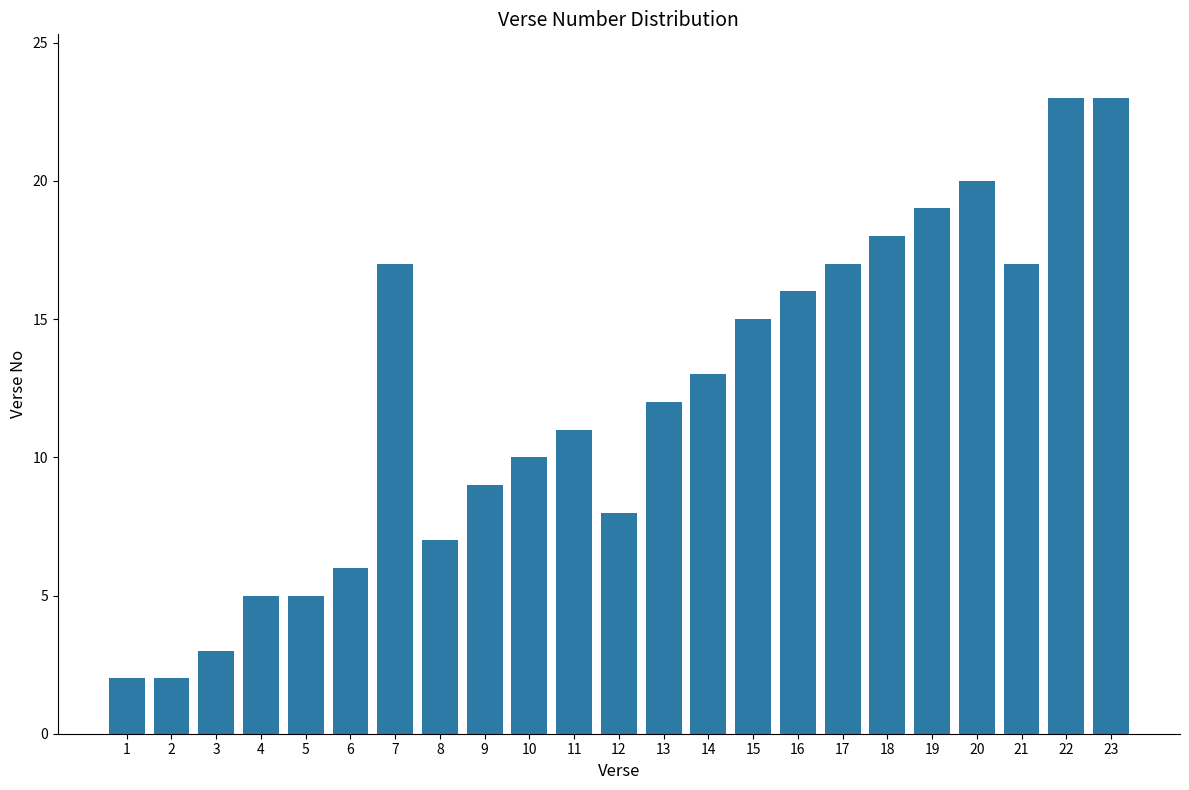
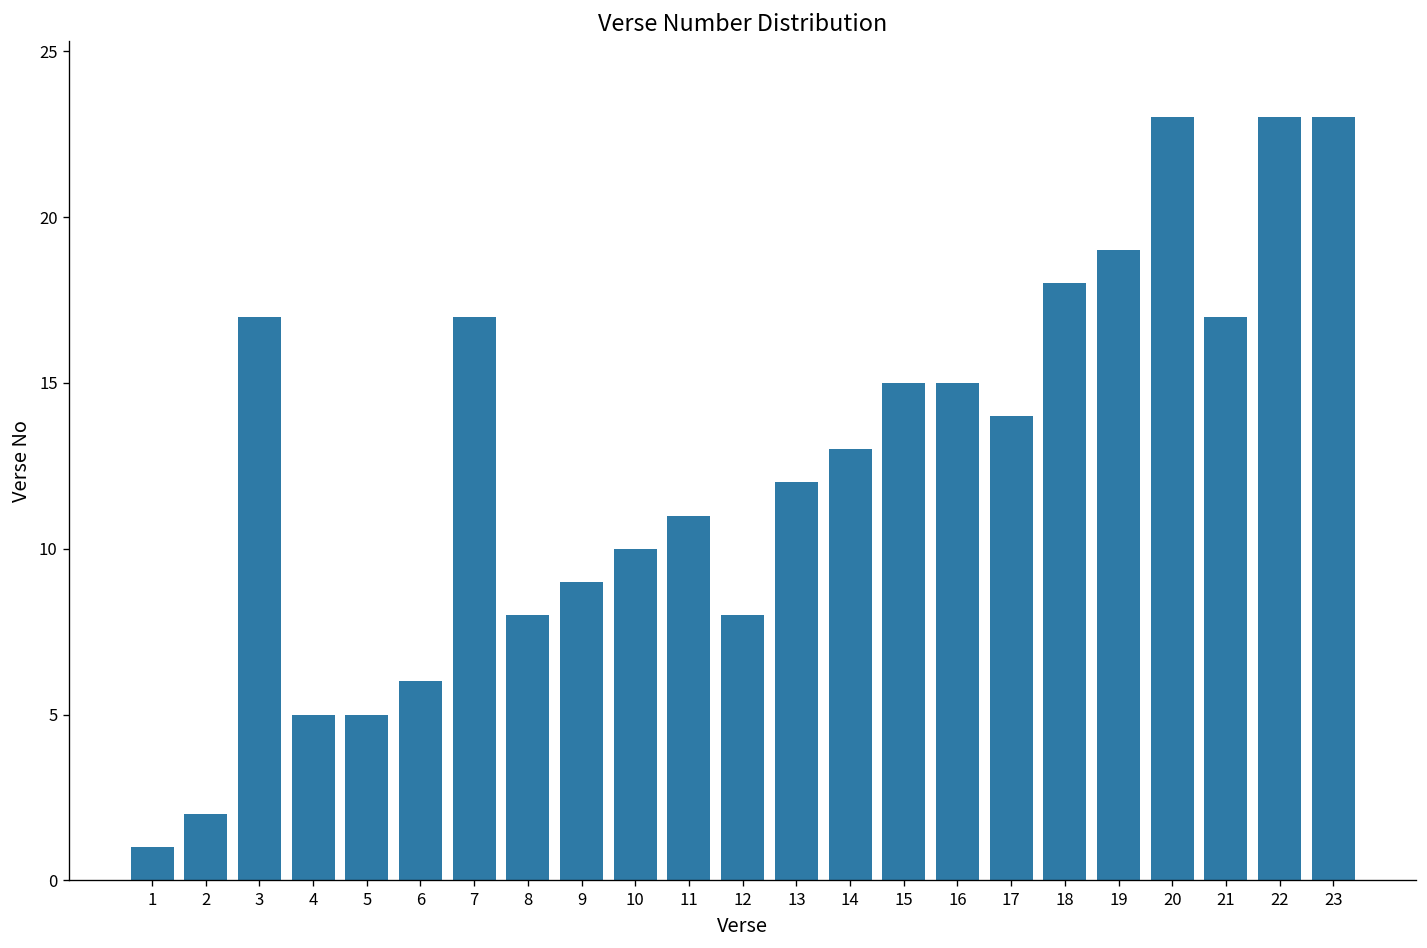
1: 2 -> 1
3: 3 -> 17
8: 7 -> 8
16: 16 -> 15
17: 17 -> 14
20: 20 -> 23
